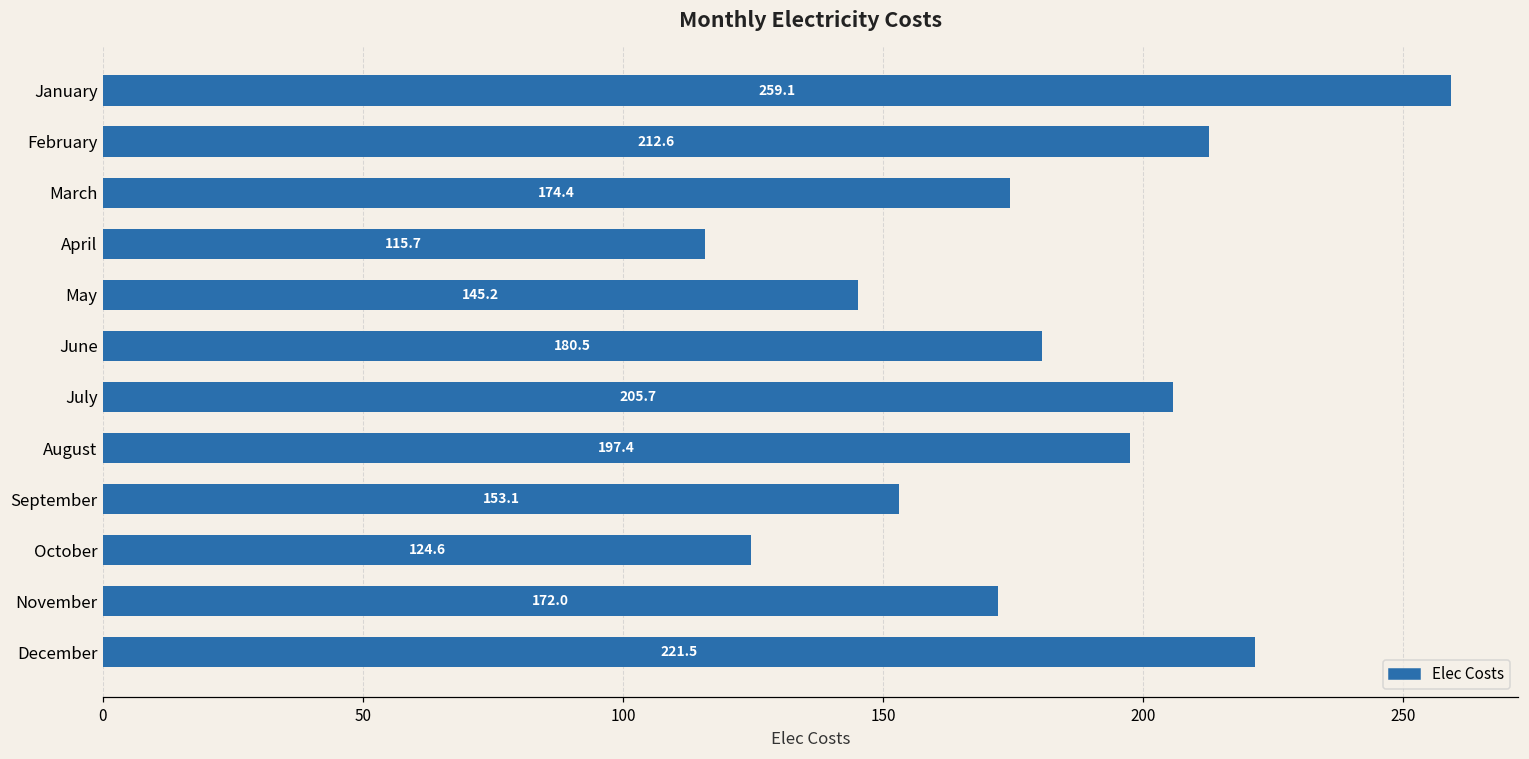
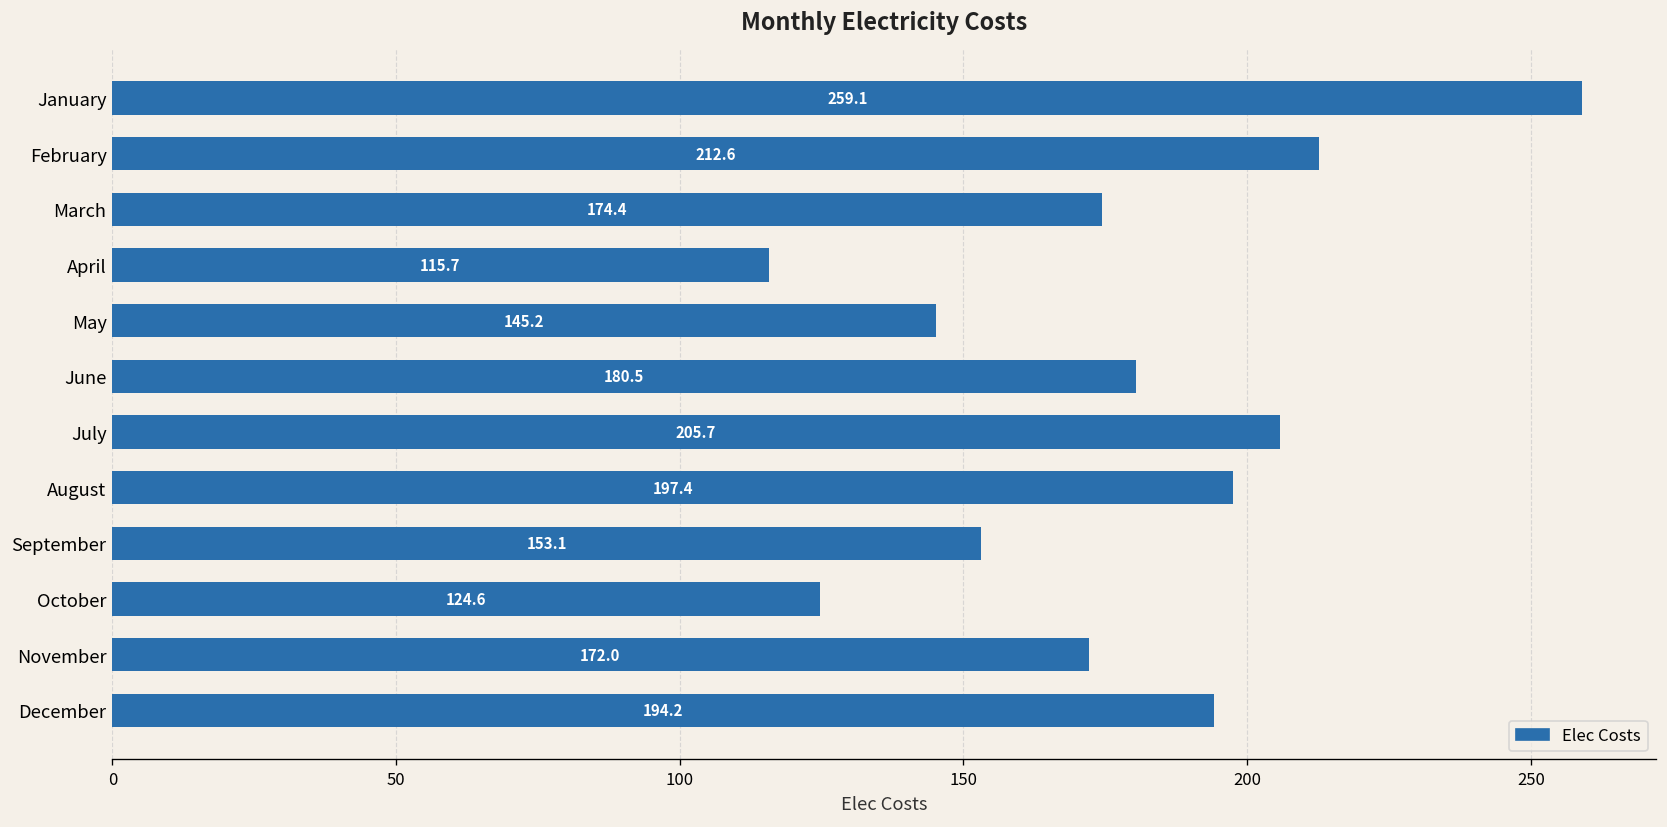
December: 221.5 -> 194.2
